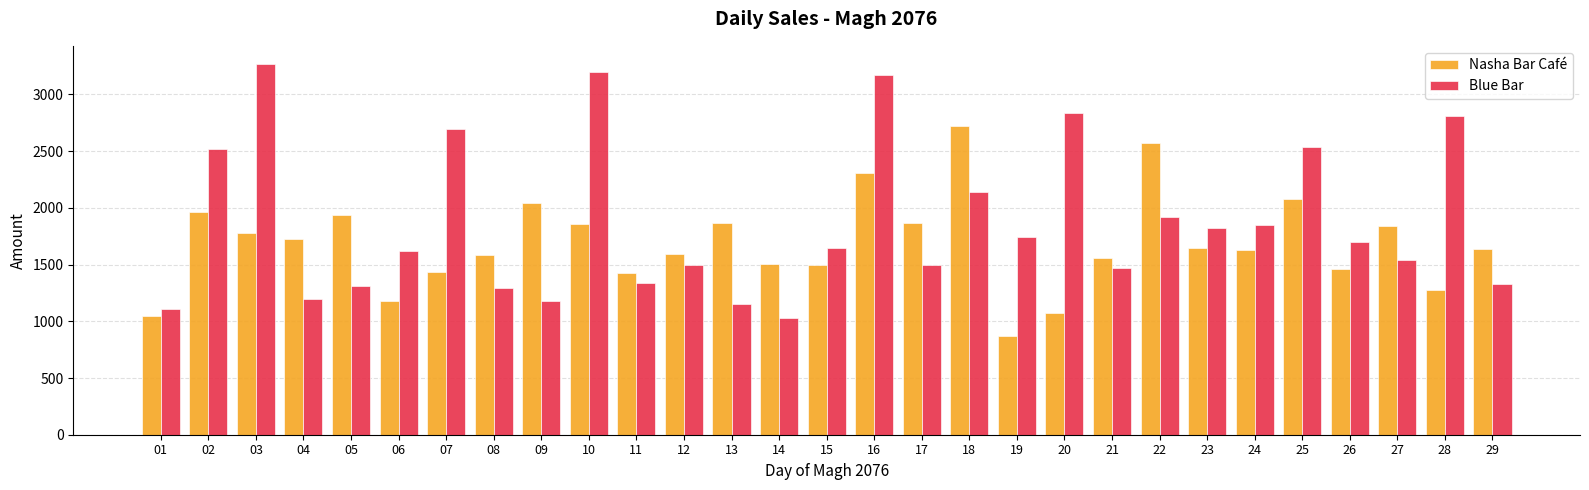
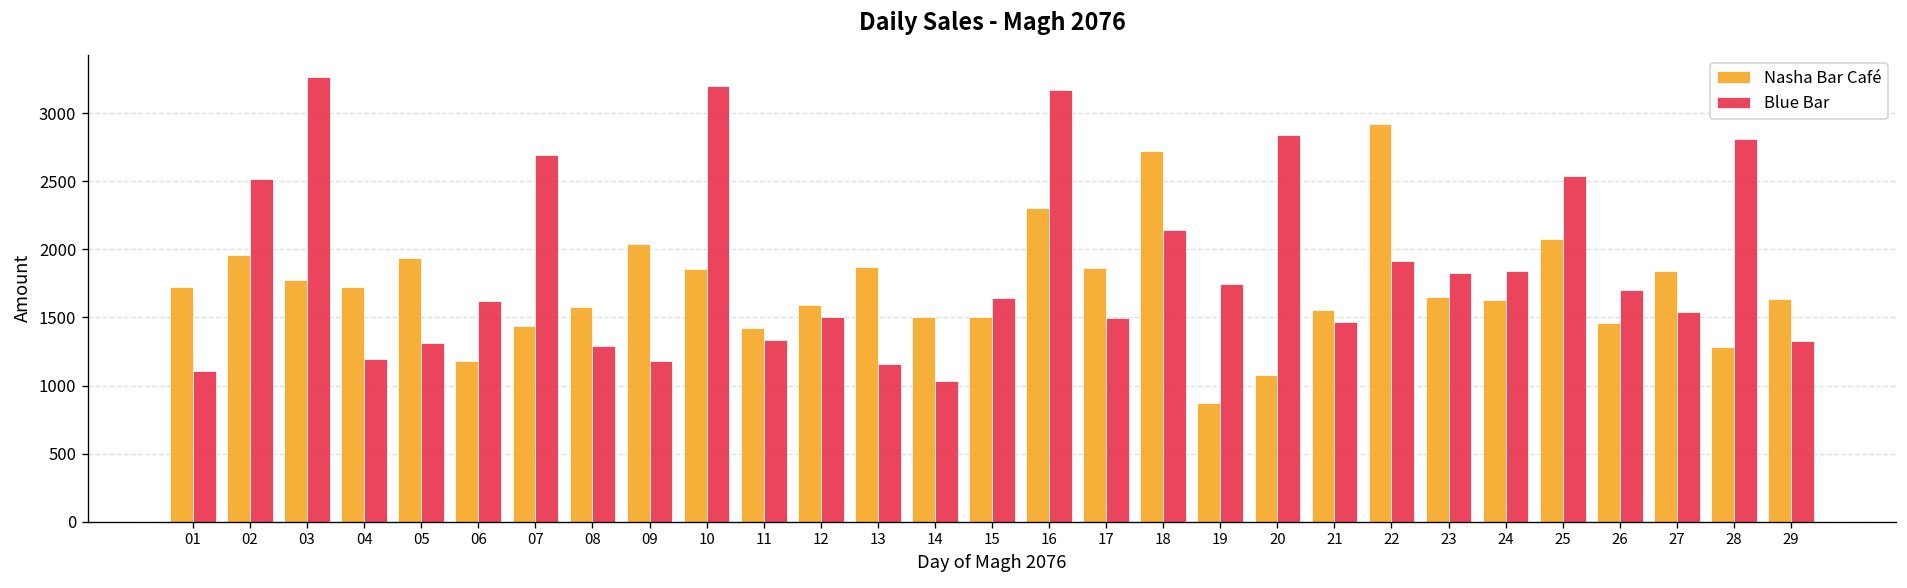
Nasha Bar Café, 01: 1050 -> 1730
Nasha Bar Café, 22: 2570 -> 2920
